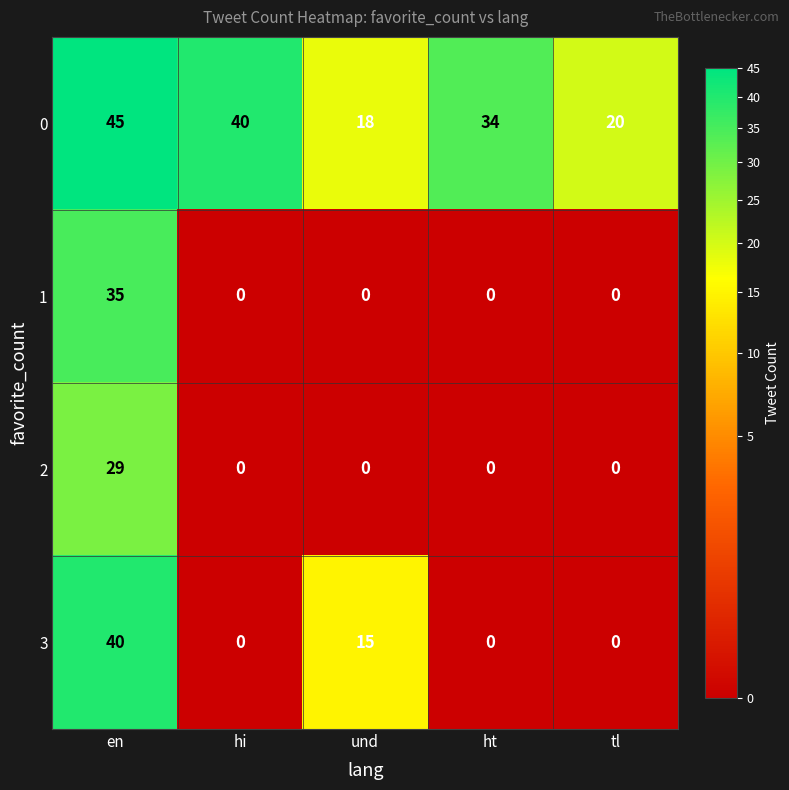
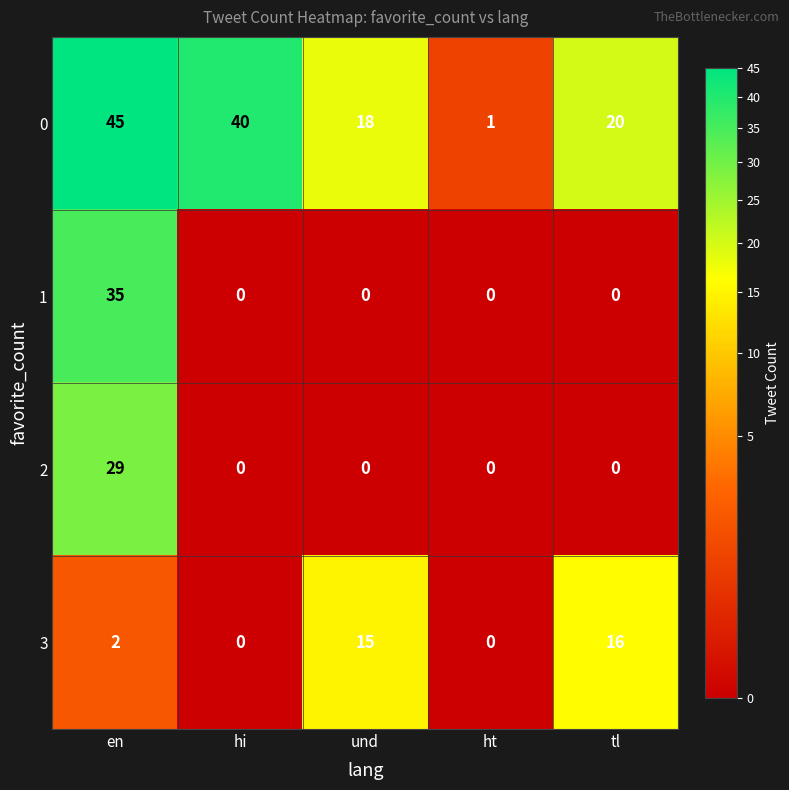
0, ht: 34 -> 1
3, en: 40 -> 2
3, tl: 0 -> 16
